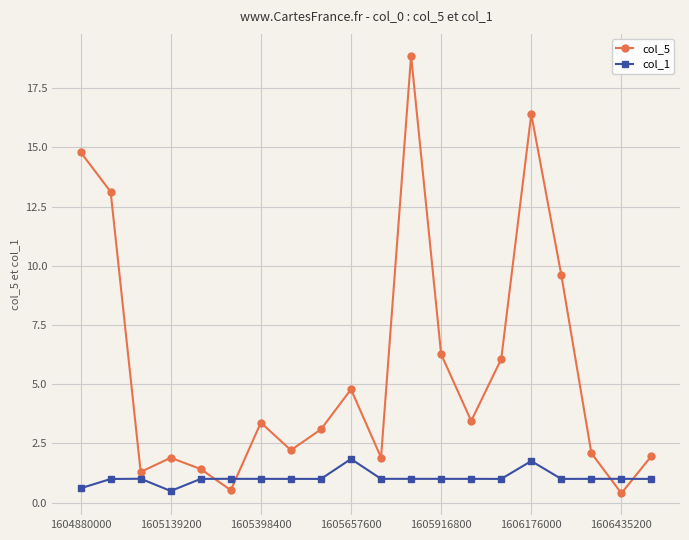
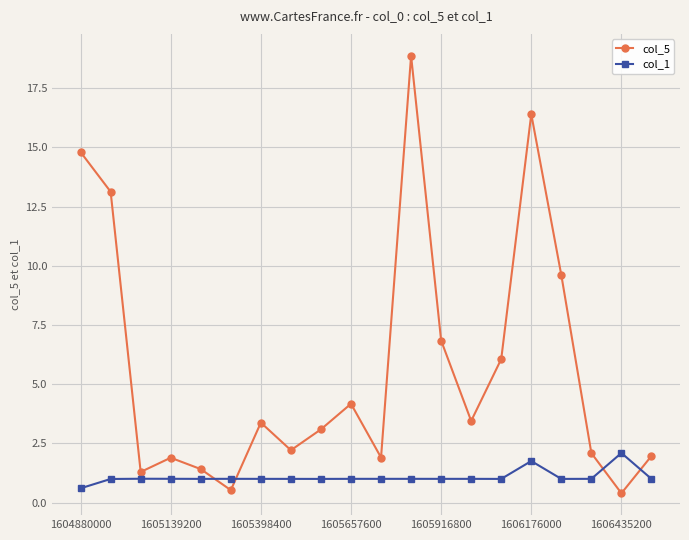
col_1, 1605139200: 0.5 -> 1.0
col_5, 1605657600: 4.8 -> 4.2
col_1, 1605657600: 1.8 -> 1.0
col_5, 1605916800: 6.3 -> 6.8
col_1, 1606435200: 1.0 -> 2.1
